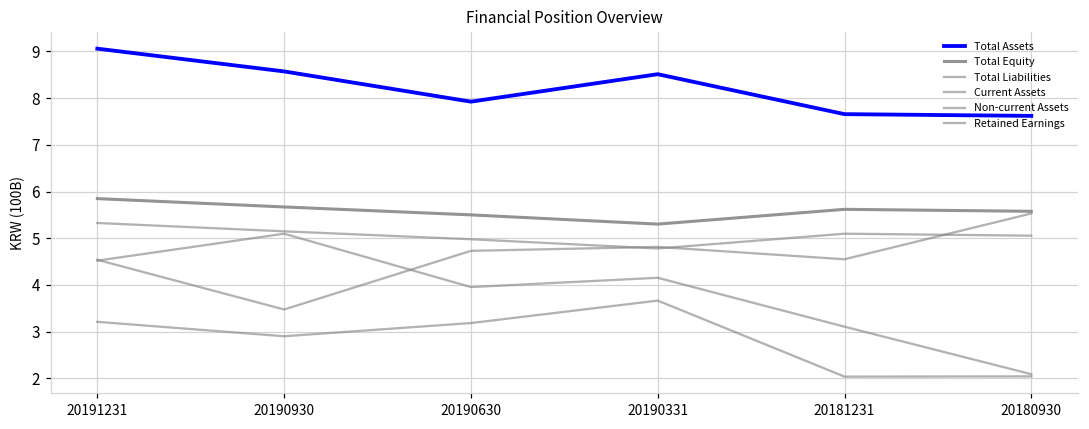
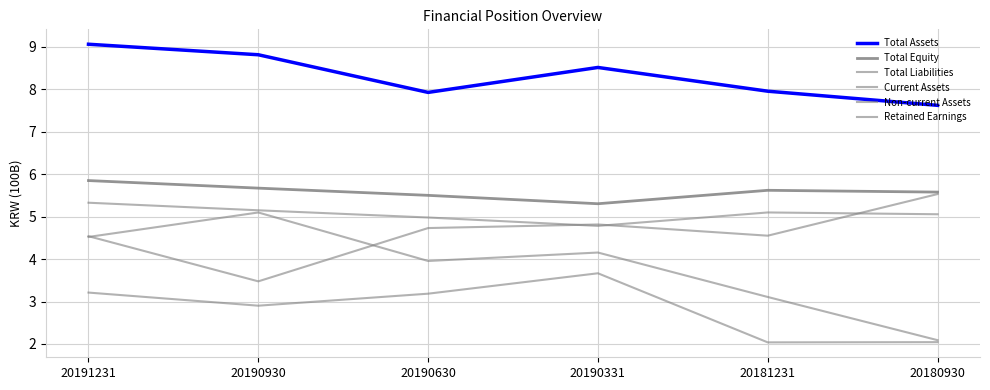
Total Assets, 20190930: 8.6 -> 8.8
Total Assets, 20181231: 7.7 -> 8.0
